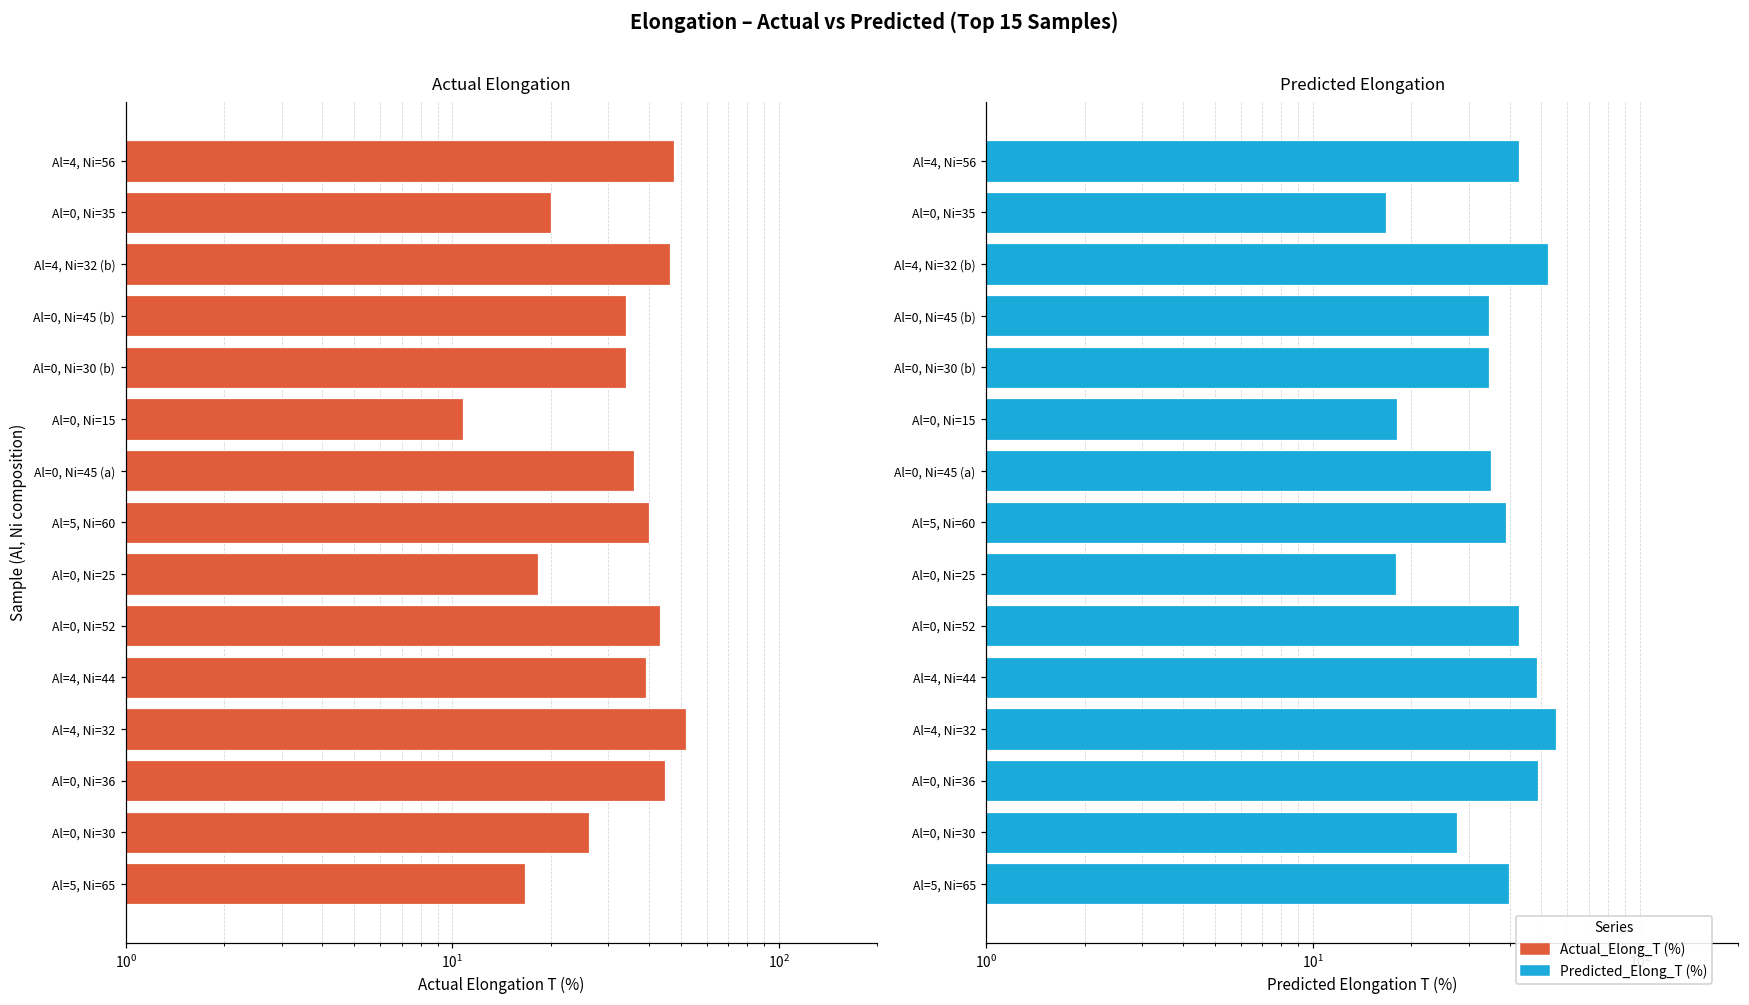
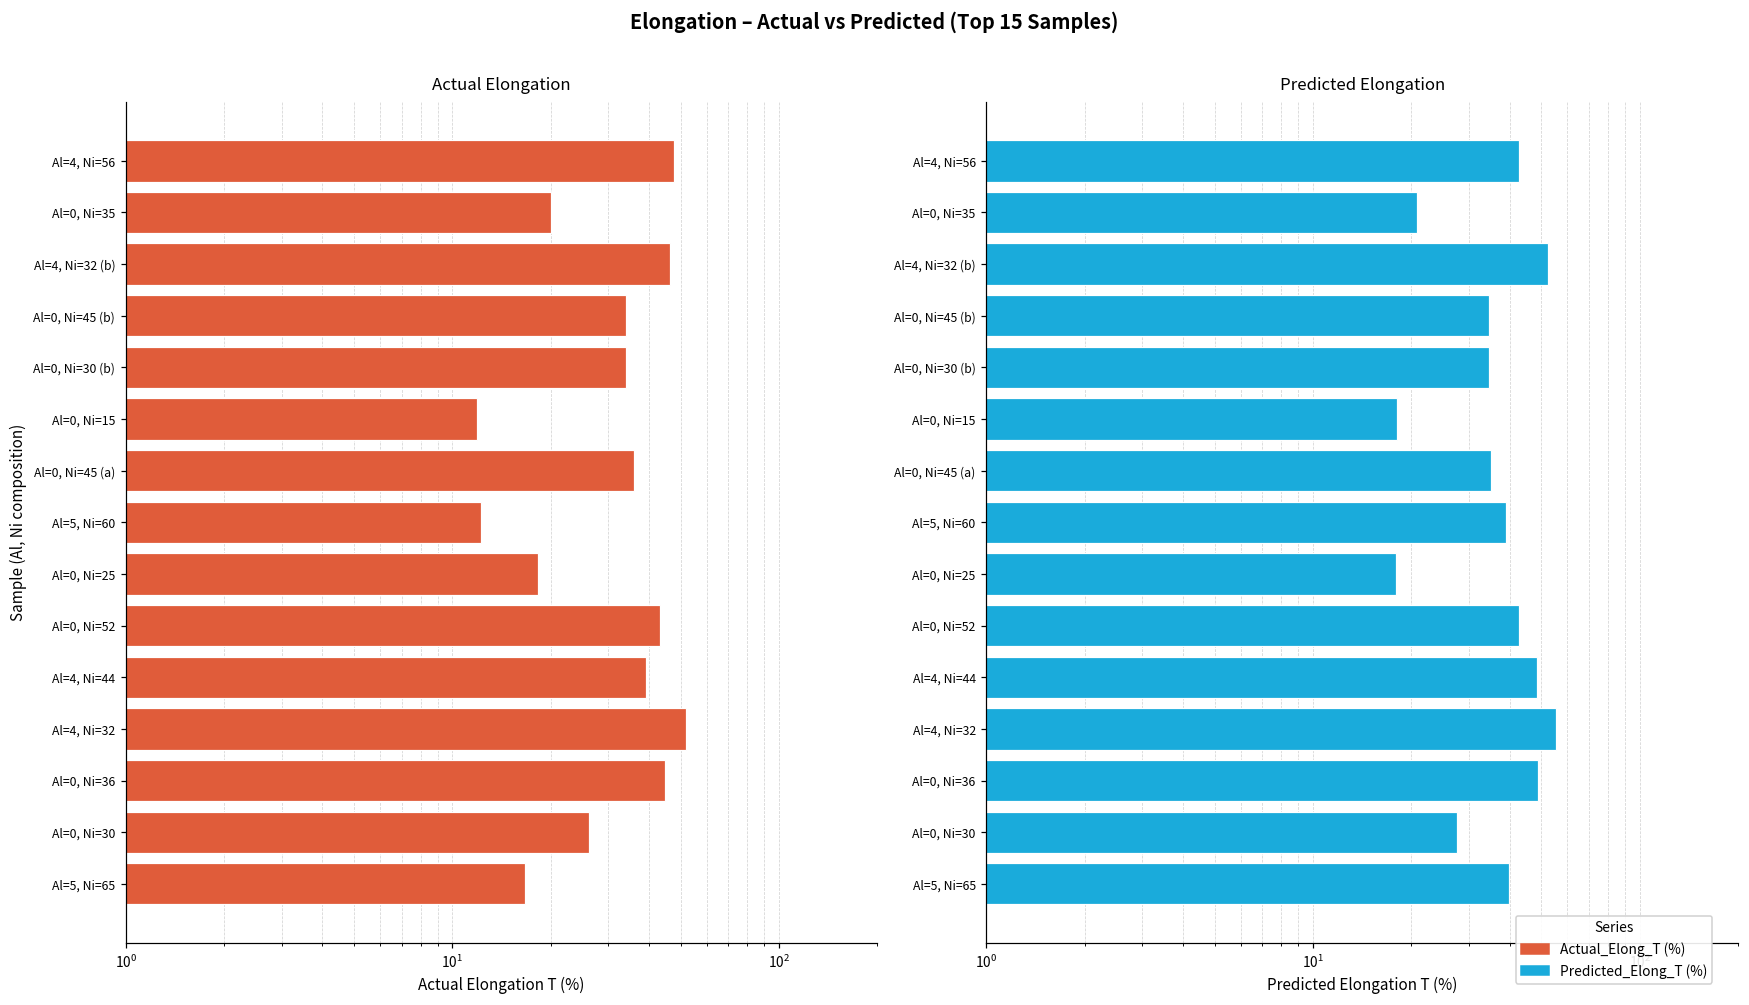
Actual Elongation, Al=0, Ni=15: 10.8 -> 11.9
Actual Elongation, Al=5, Ni=60: 40 -> 12.2
Predicted Elongation, Al=0, Ni=35: 17 -> 21
